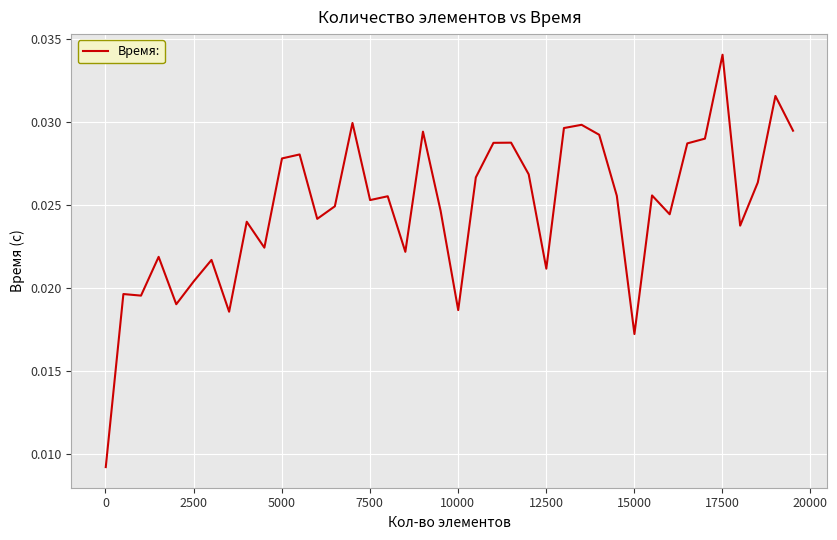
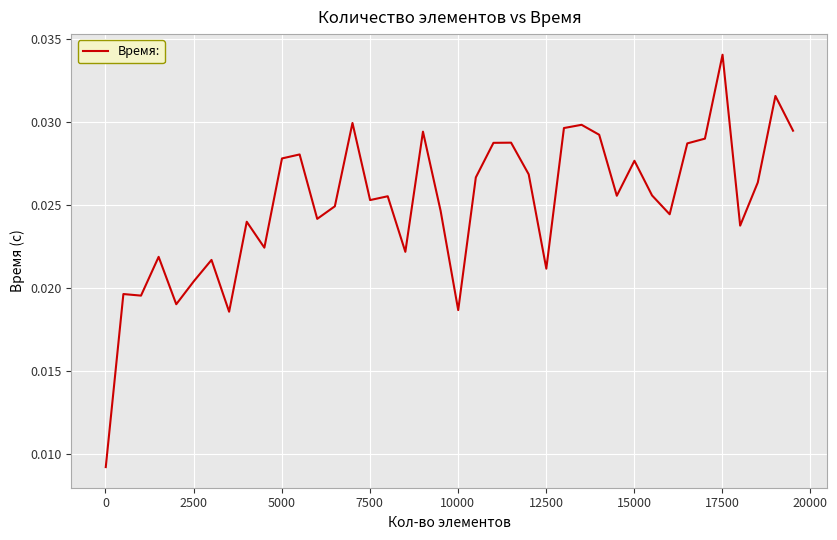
15000: 0.0172 -> 0.0277
